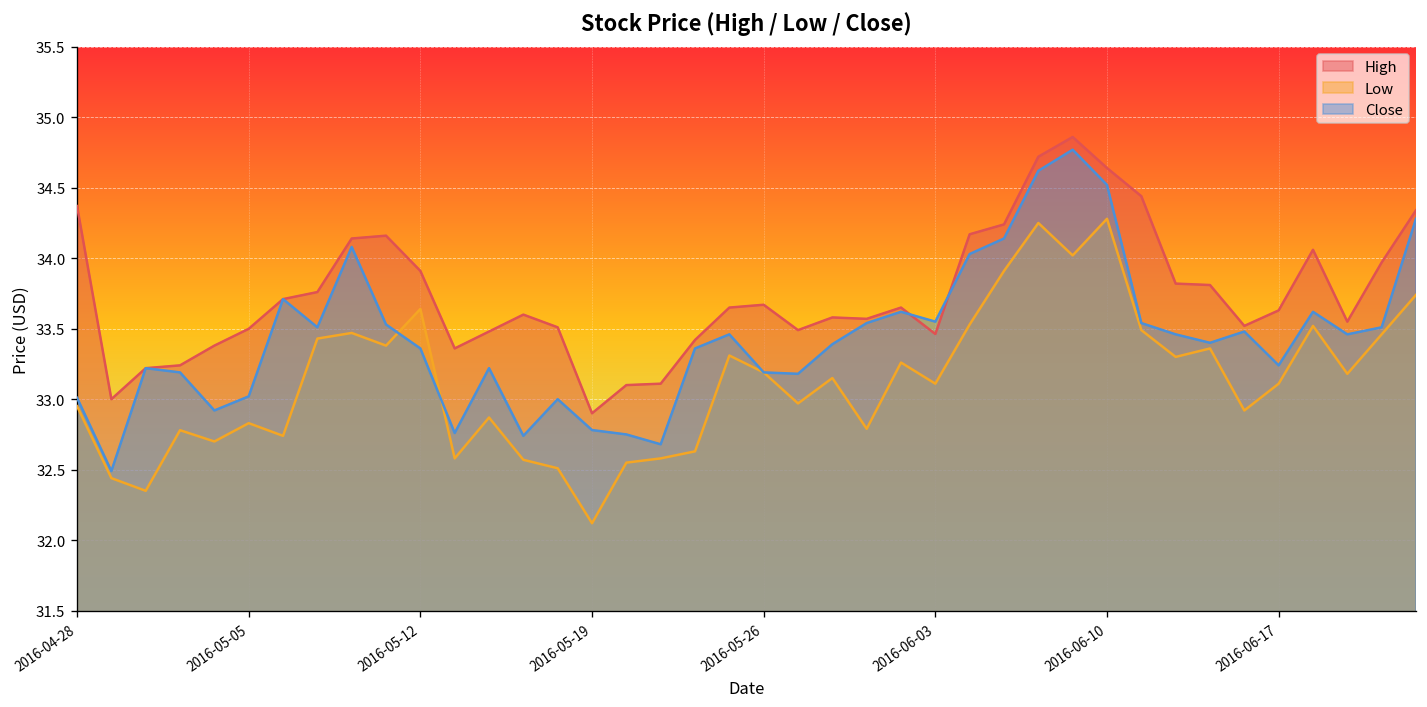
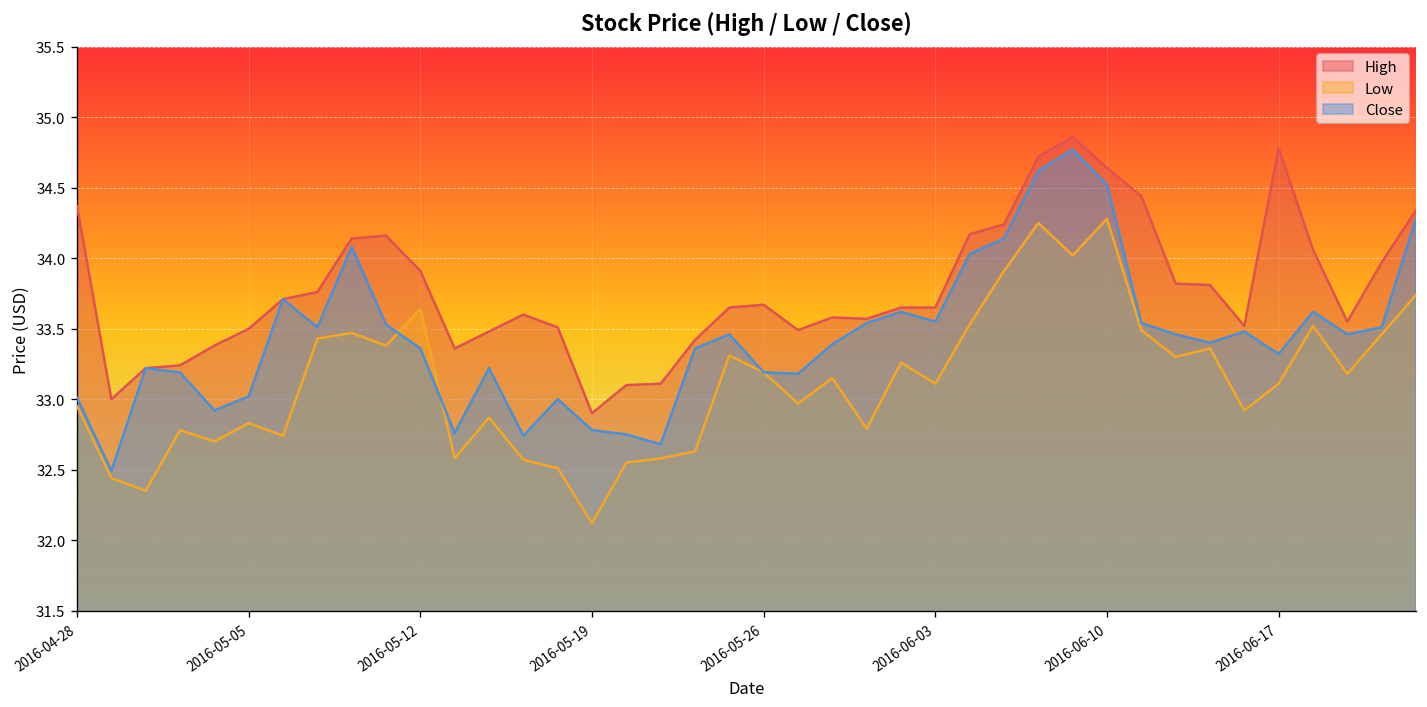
High, 2016-06-03: 33.46 -> 33.65
High, 2016-06-17: 33.63 -> 34.78
Close, 2016-06-17: 33.24 -> 33.32
